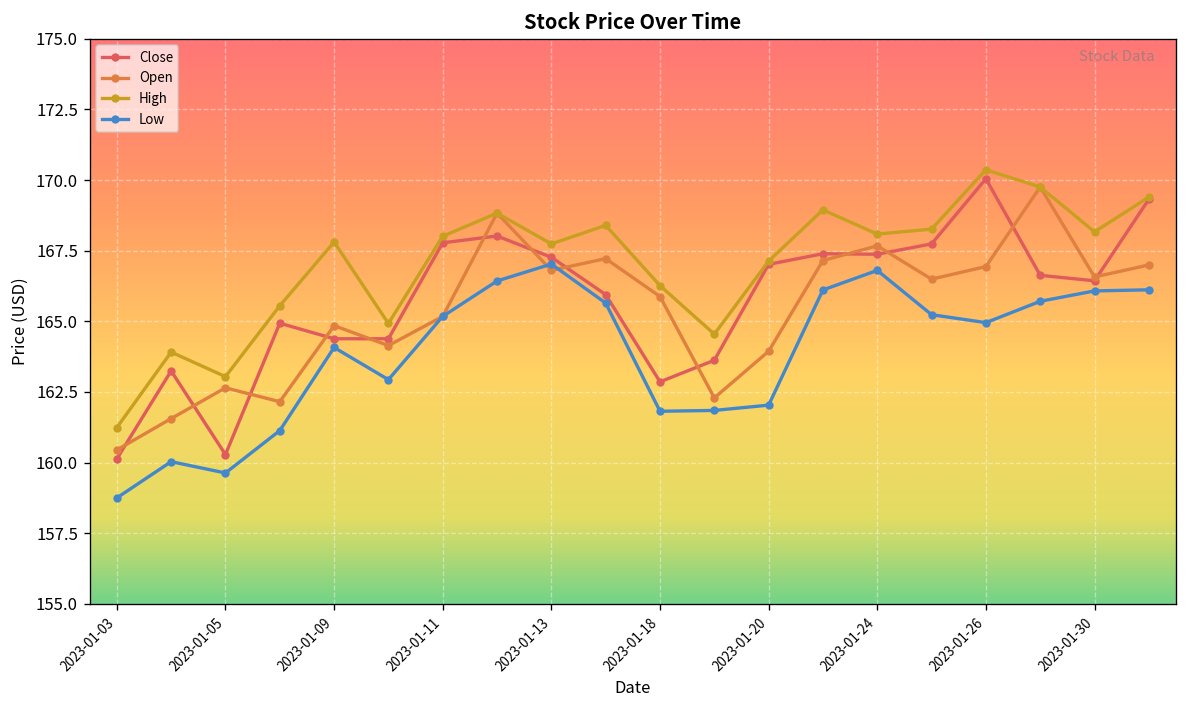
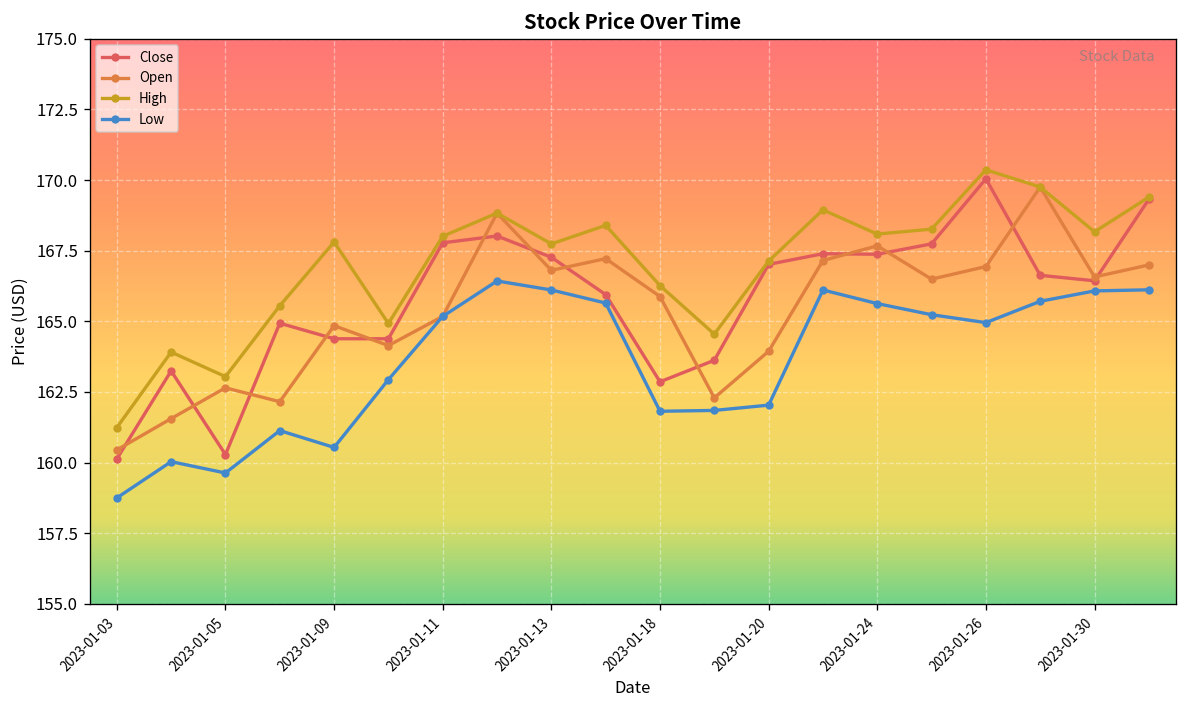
Low, 2023-01-09: 164.1 -> 160.5
Low, 2023-01-13: 167.0 -> 166.1
Low, 2023-01-24: 166.8 -> 165.6
